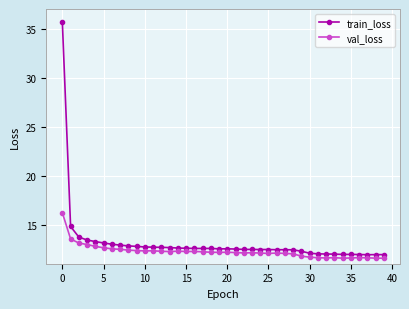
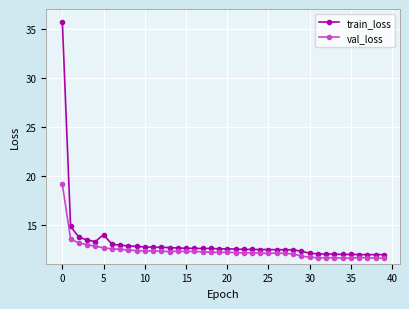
val_loss, 0: 16 -> 19
train_loss, 5: 13 -> 14
